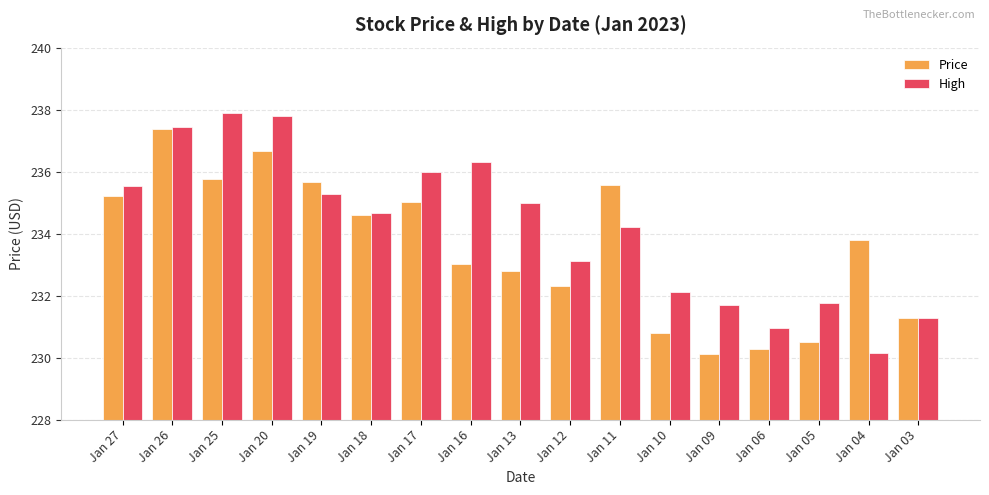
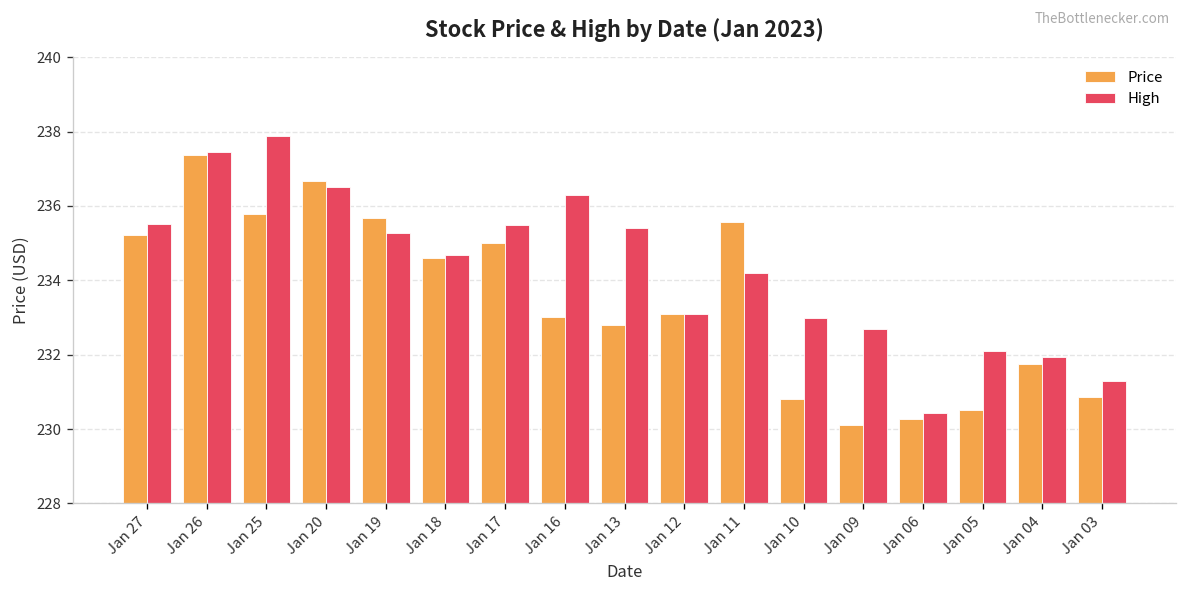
High, Jan 20: 237.8 -> 236.5
High, Jan 17: 236.0 -> 235.5
High, Jan 13: 235.0 -> 235.4
Price, Jan 12: 232.3 -> 233.1
High, Jan 10: 232.1 -> 233.0
High, Jan 09: 231.7 -> 232.7
High, Jan 06: 230.9 -> 230.4
High, Jan 05: 231.8 -> 232.1
Price, Jan 04: 233.8 -> 231.8
High, Jan 04: 230.2 -> 232.0
Price, Jan 03: 231.3 -> 230.9
